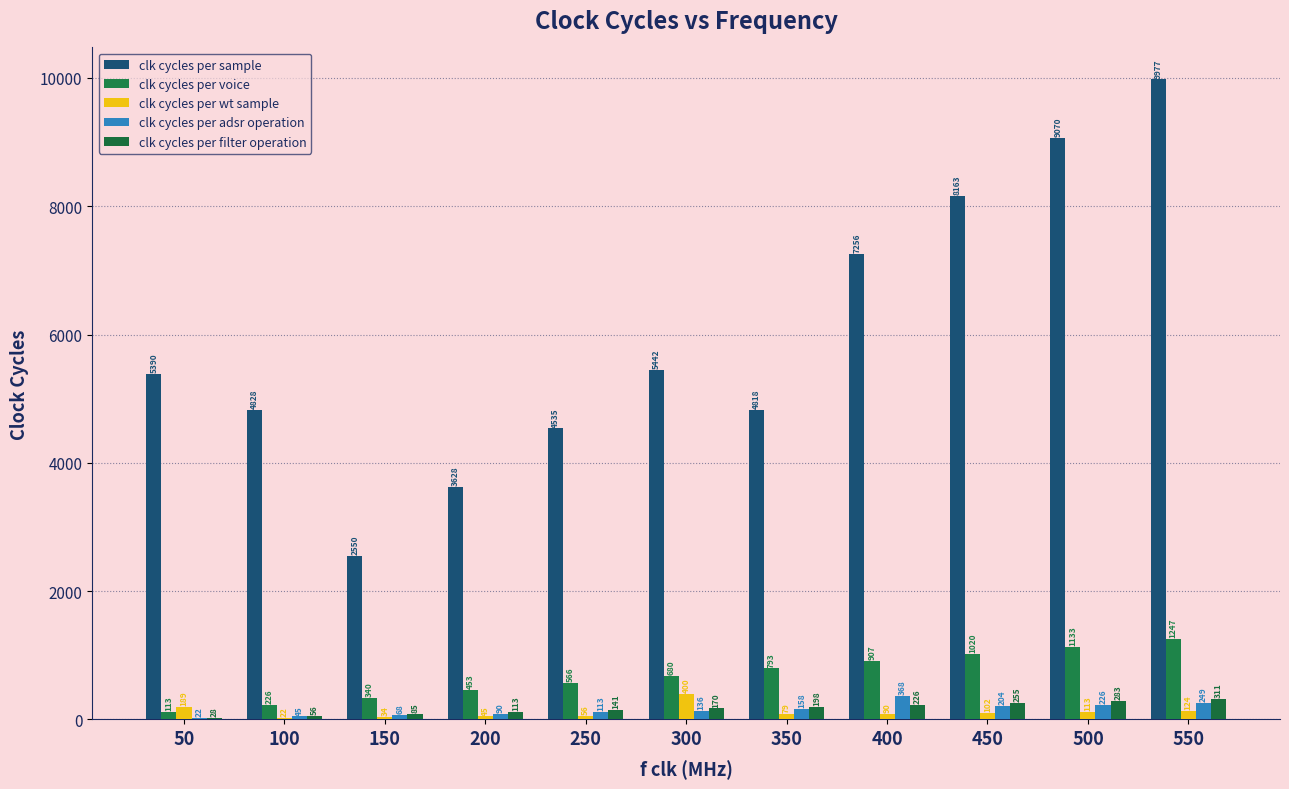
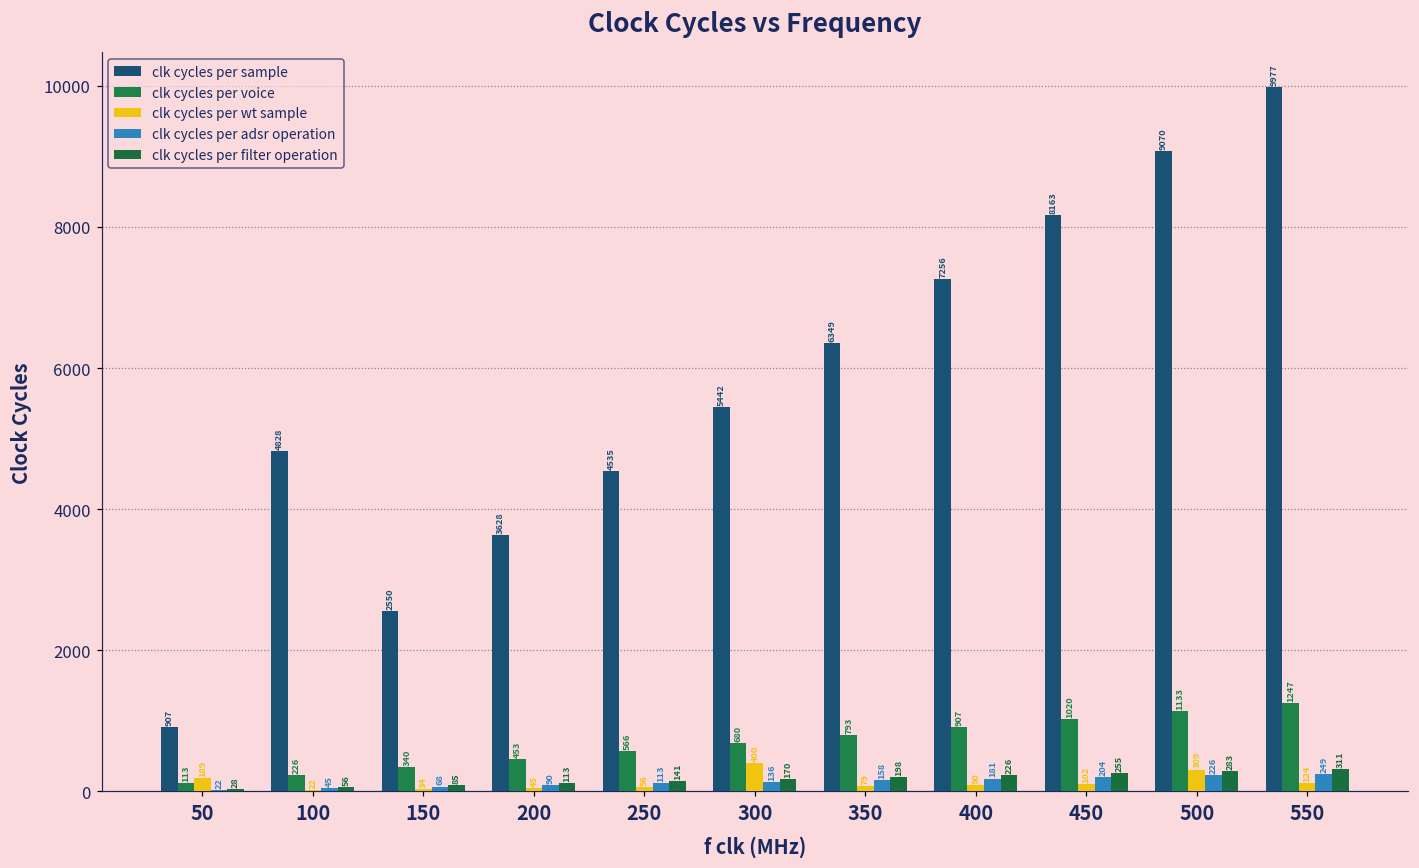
clk cycles per sample, 50: 5390 -> 907
clk cycles per sample, 350: 4818 -> 6349
clk cycles per adsr operation, 400: 368 -> 181
clk cycles per wt sample, 500: 113 -> 309
